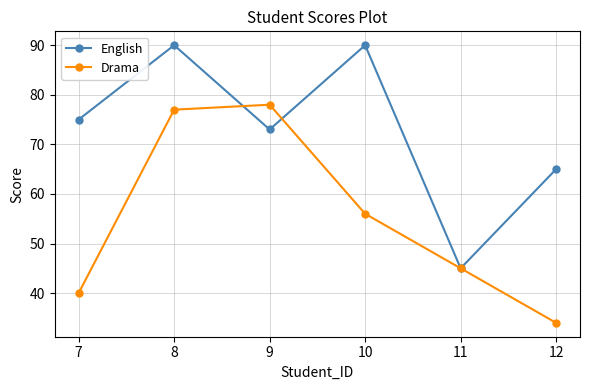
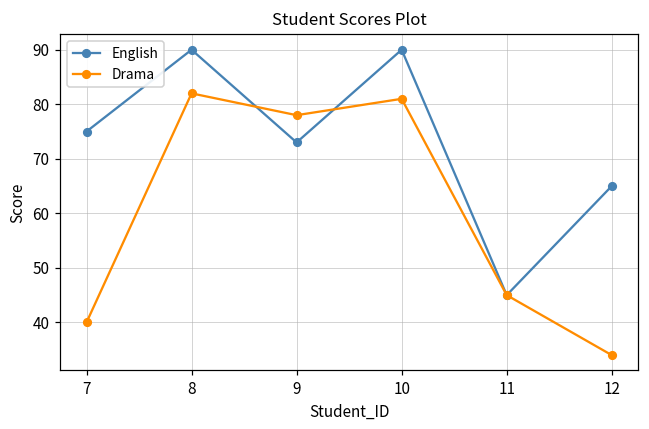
Drama, 8: 77 -> 82
Drama, 10: 56 -> 81
